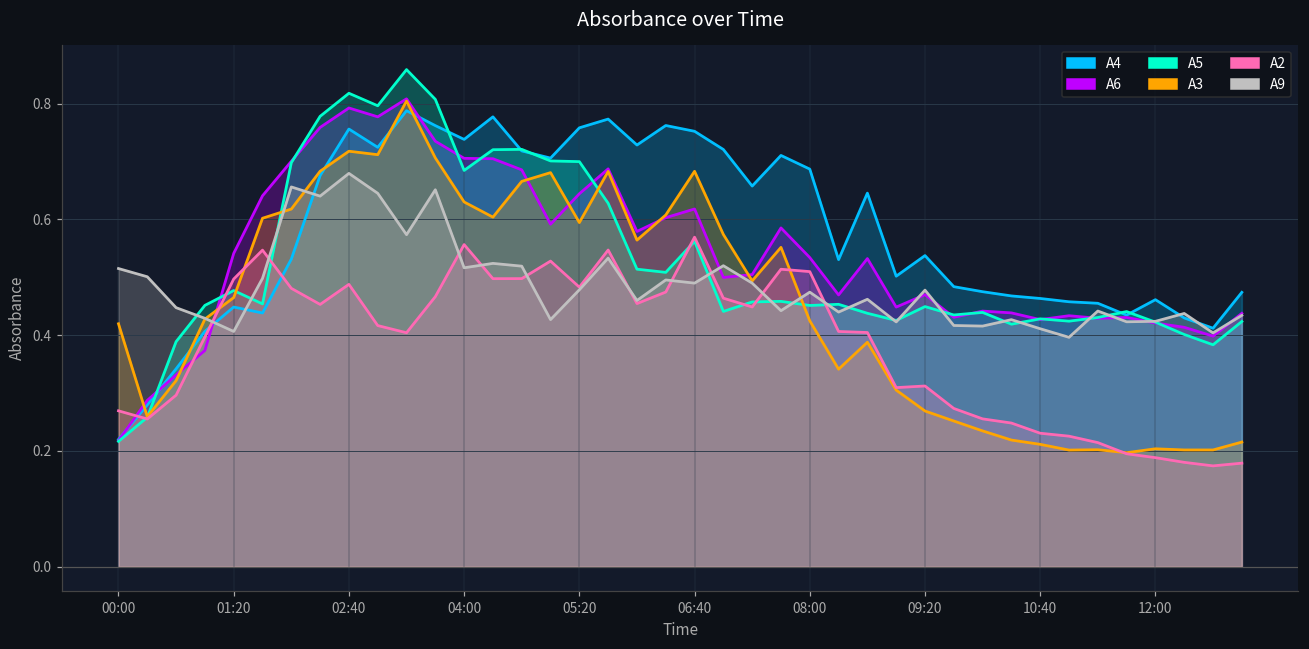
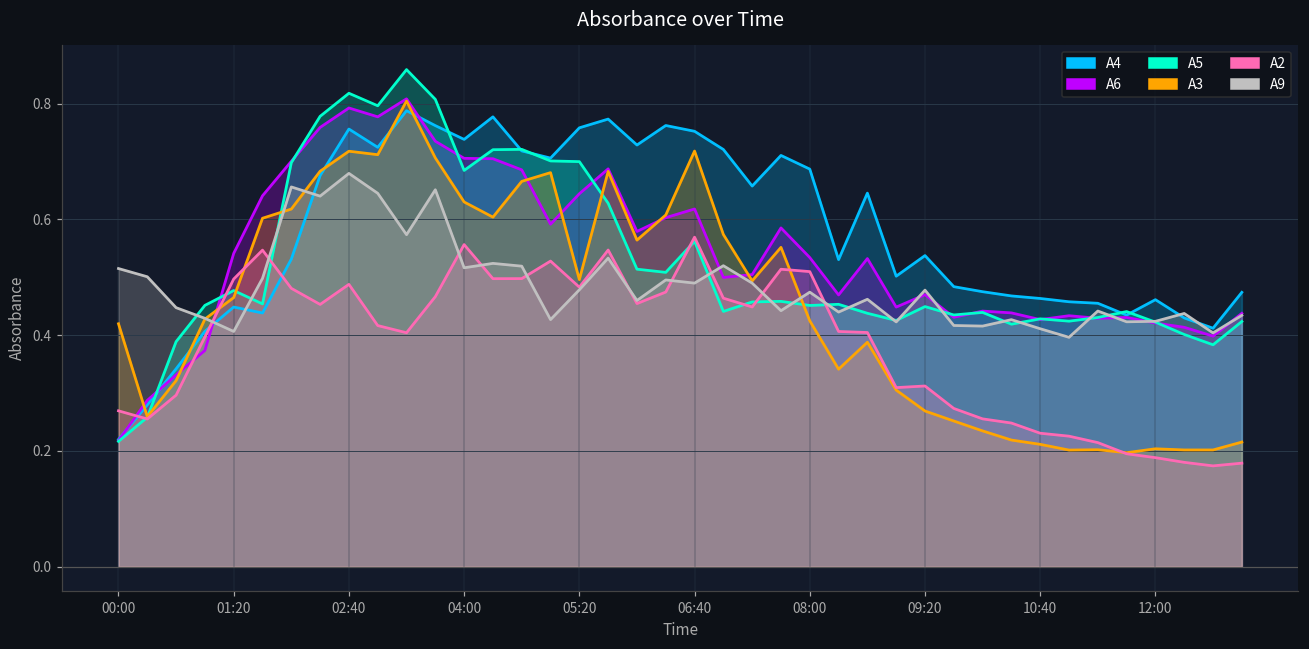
A3, 05:20: 0.59 -> 0.50
A3, 06:40: 0.68 -> 0.72
